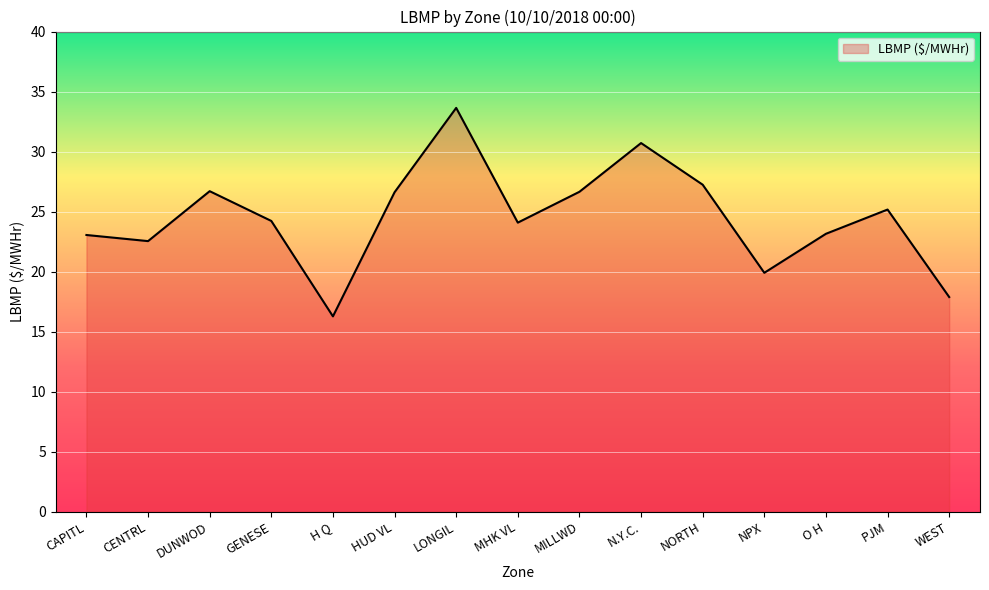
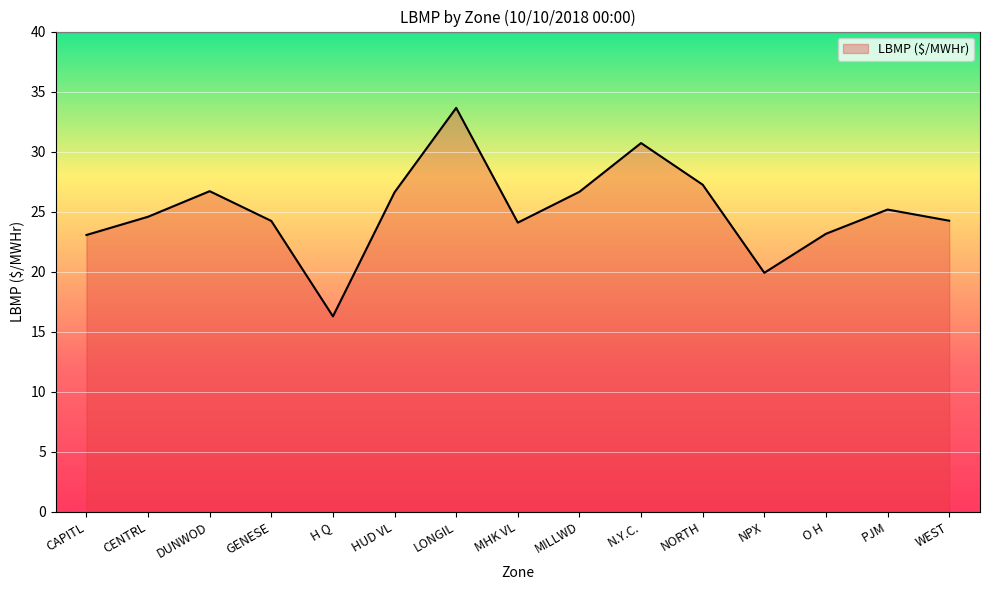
CENTRL: 22.5 -> 24.6
WEST: 17.9 -> 24.2
